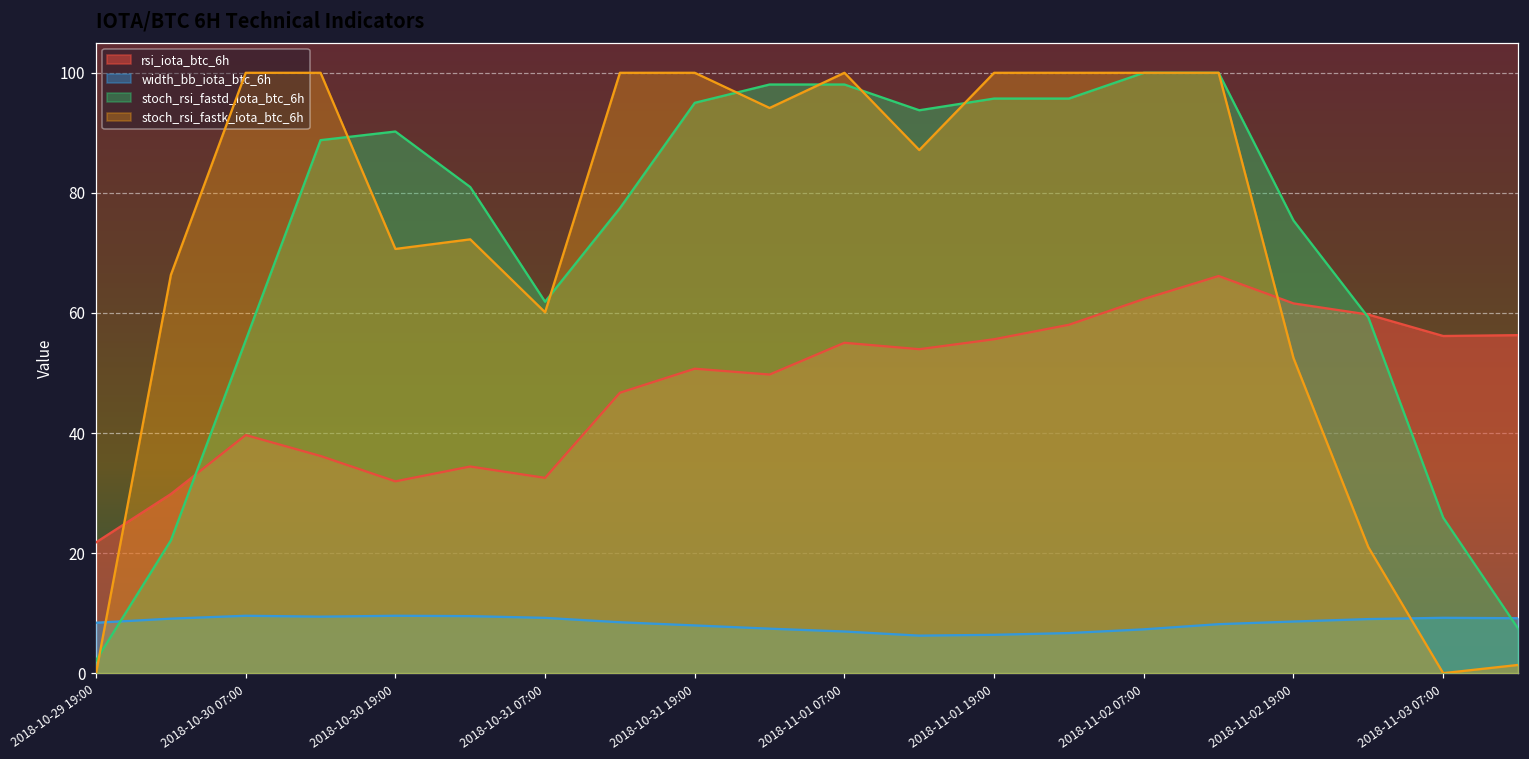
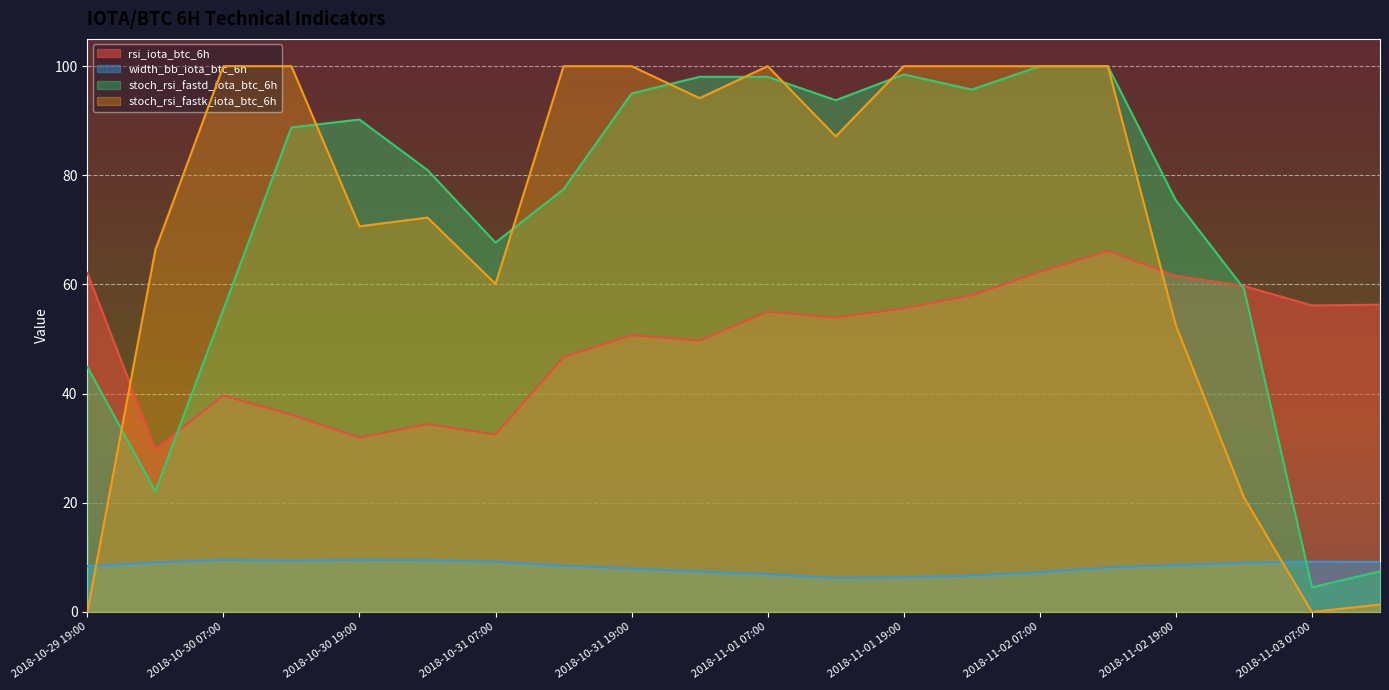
rsi_iota_btc_6h, 2018-10-29 19:00: 22 -> 62
stoch_rsi_fastd_iota_btc_6h, 2018-10-29 19:00: 2 -> 45
stoch_rsi_fastd_iota_btc_6h, 2018-10-31 07:00: 62 -> 68
stoch_rsi_fastd_iota_btc_6h, 2018-11-01 19:00: 96 -> 98
stoch_rsi_fastd_iota_btc_6h, 2018-11-03 07:00: 26 -> 5
